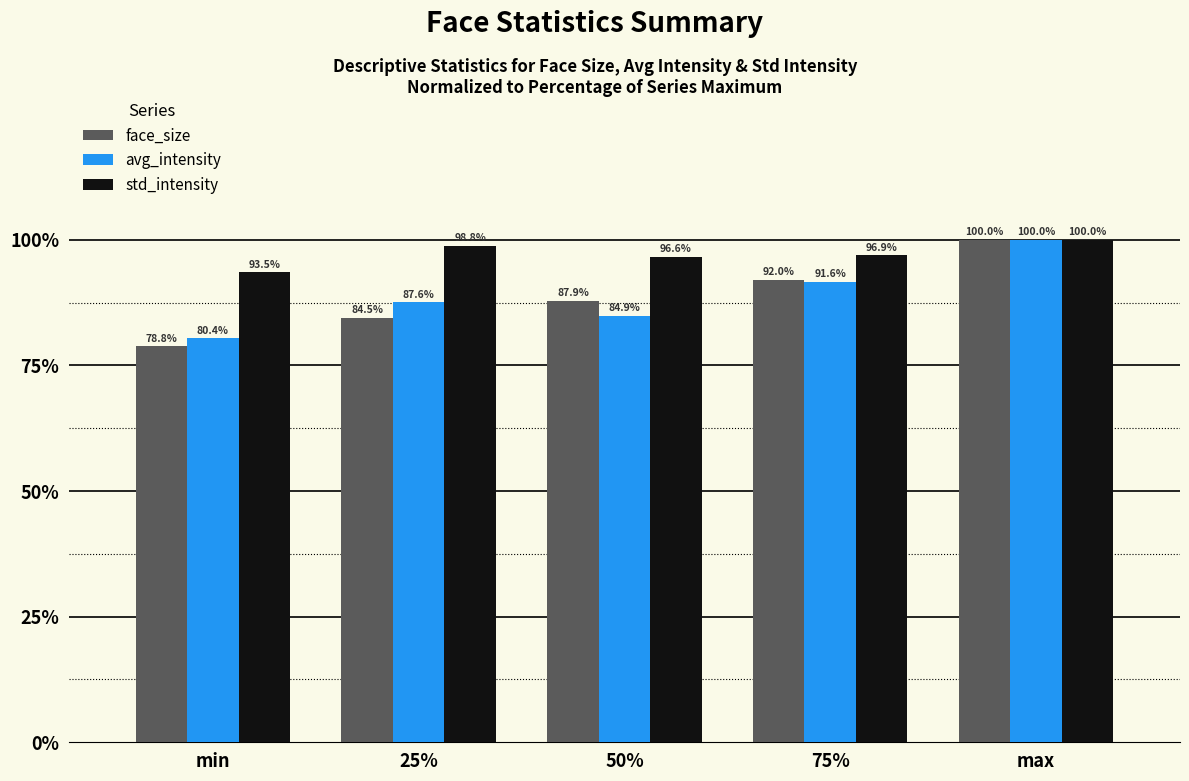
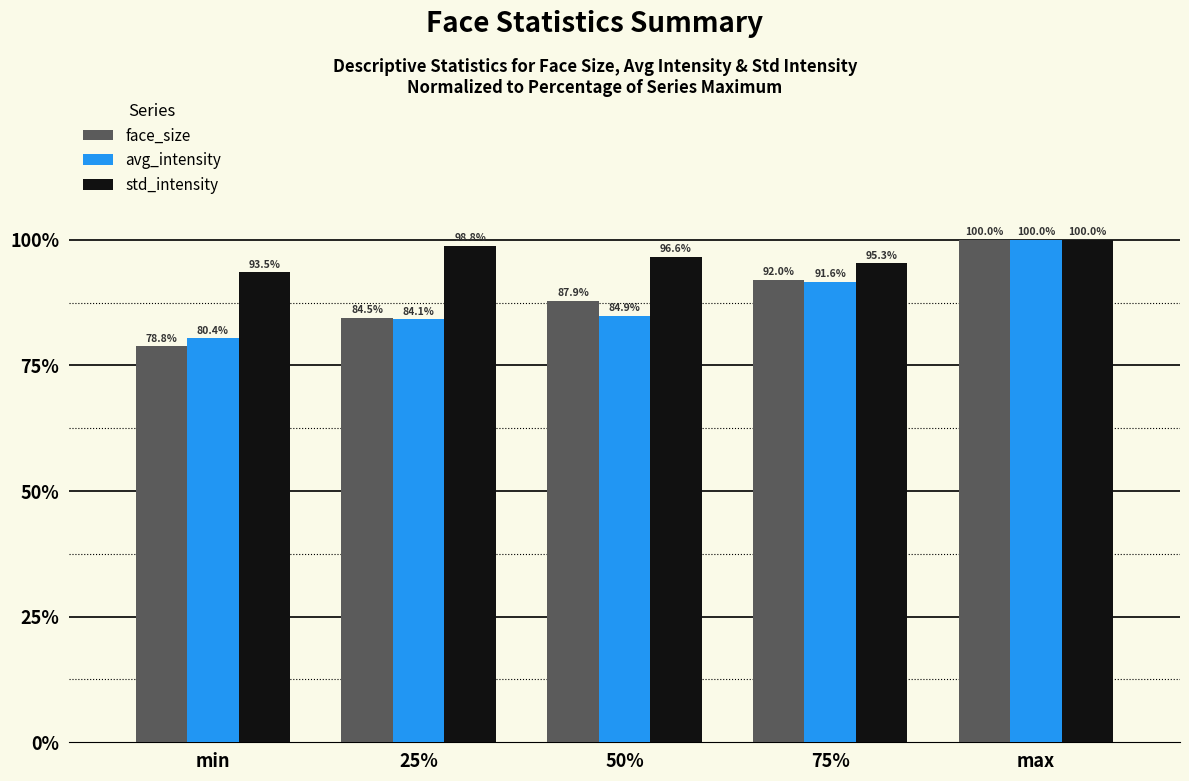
avg_intensity, 25%: 87.6% -> 84.1%
std_intensity, 75%: 96.9% -> 95.3%
